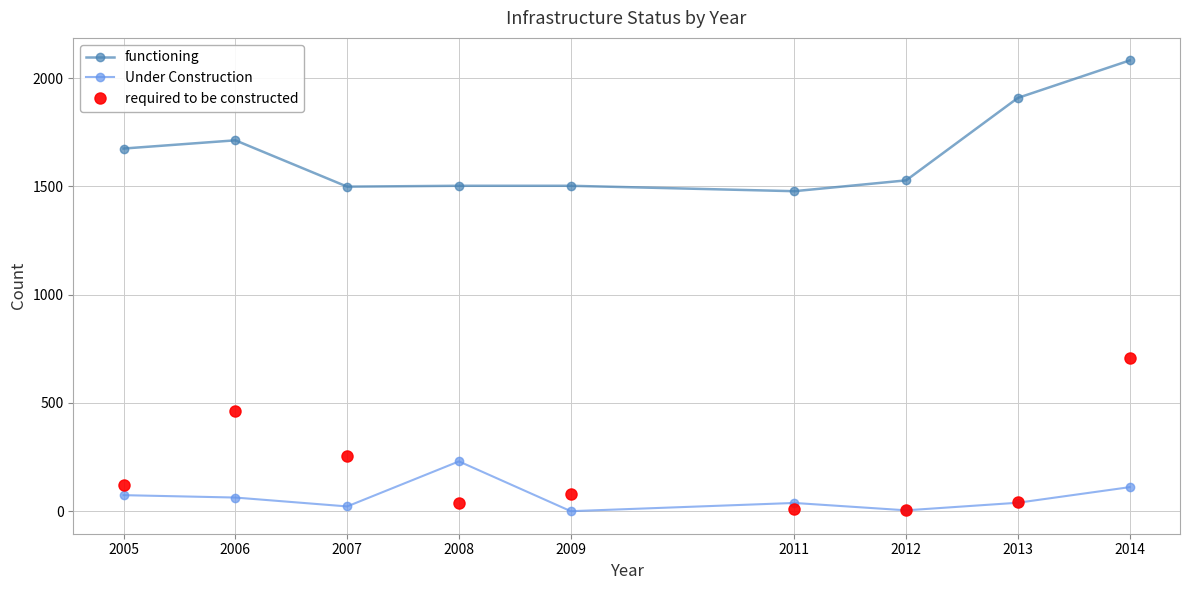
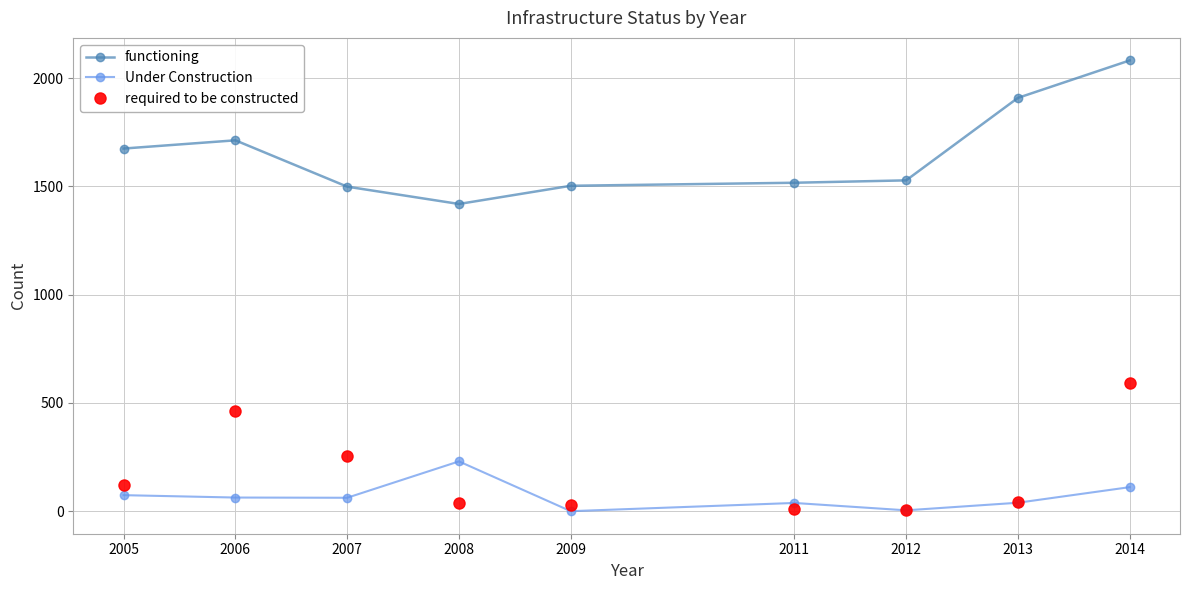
Under Construction, 2007: 20 -> 60
functioning, 2008: 1500 -> 1420
required to be constructed, 2009: 80 -> 30
functioning, 2011: 1480 -> 1520
required to be constructed, 2014: 710 -> 590
